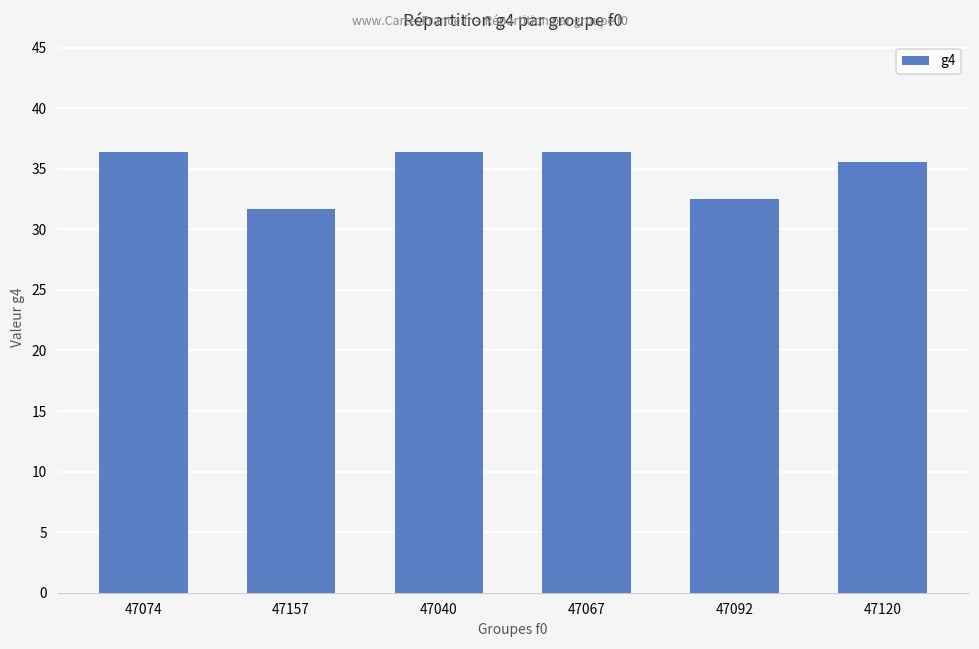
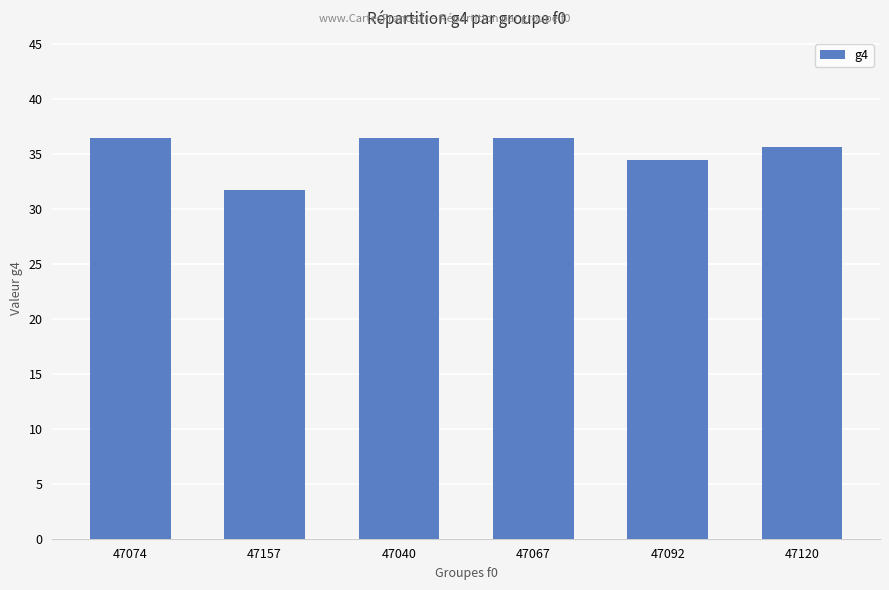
47092: 32.5 -> 34.4
